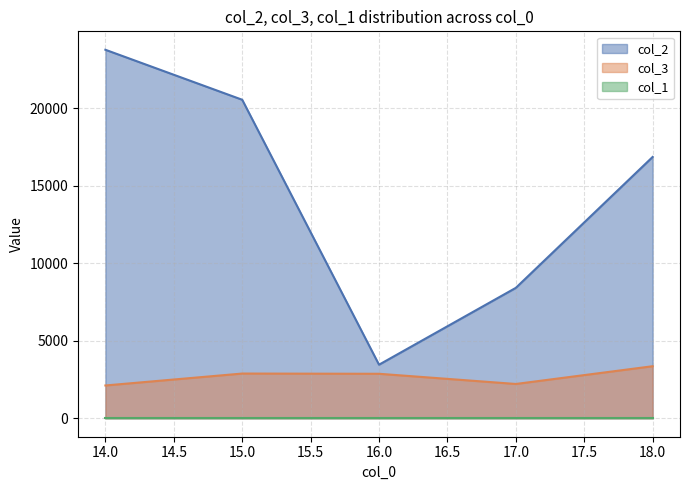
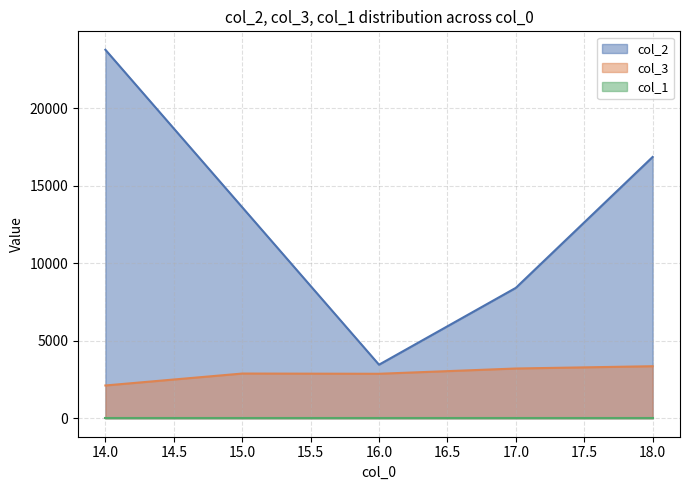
col_2, 15.0: 20600 -> 13600
col_3, 17.0: 2200 -> 3200
